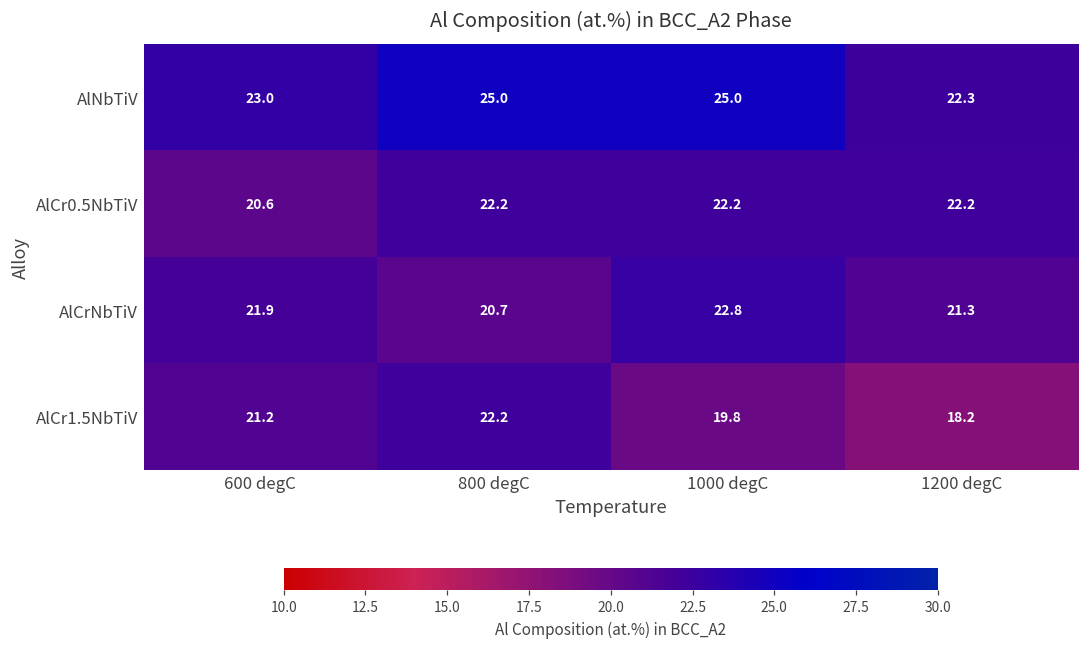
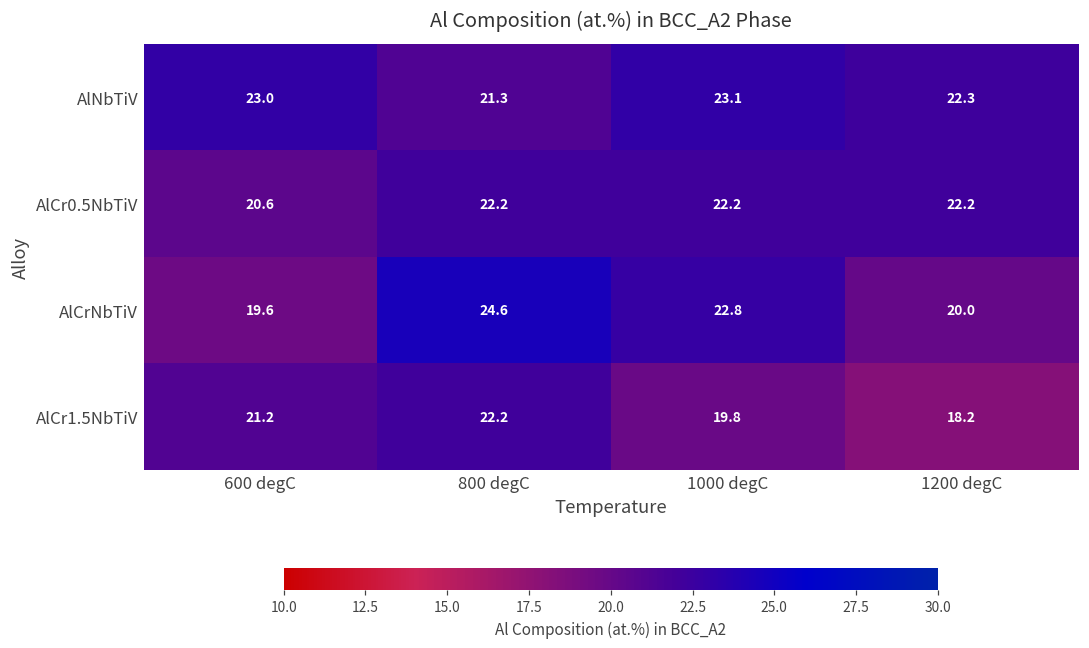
AlNbTiV, 800 degC: 25.0 -> 21.3
AlNbTiV, 1000 degC: 25.0 -> 23.1
AlCrNbTiV, 600 degC: 21.9 -> 19.6
AlCrNbTiV, 800 degC: 20.7 -> 24.6
AlCrNbTiV, 1200 degC: 21.3 -> 20.0
